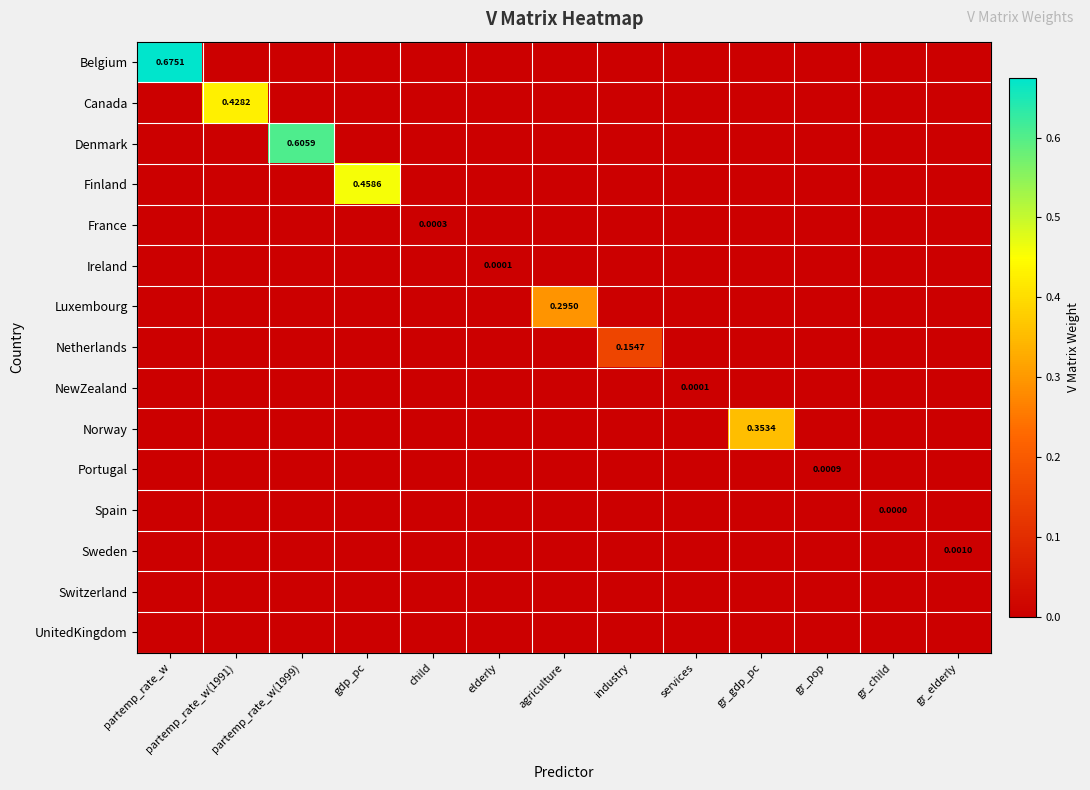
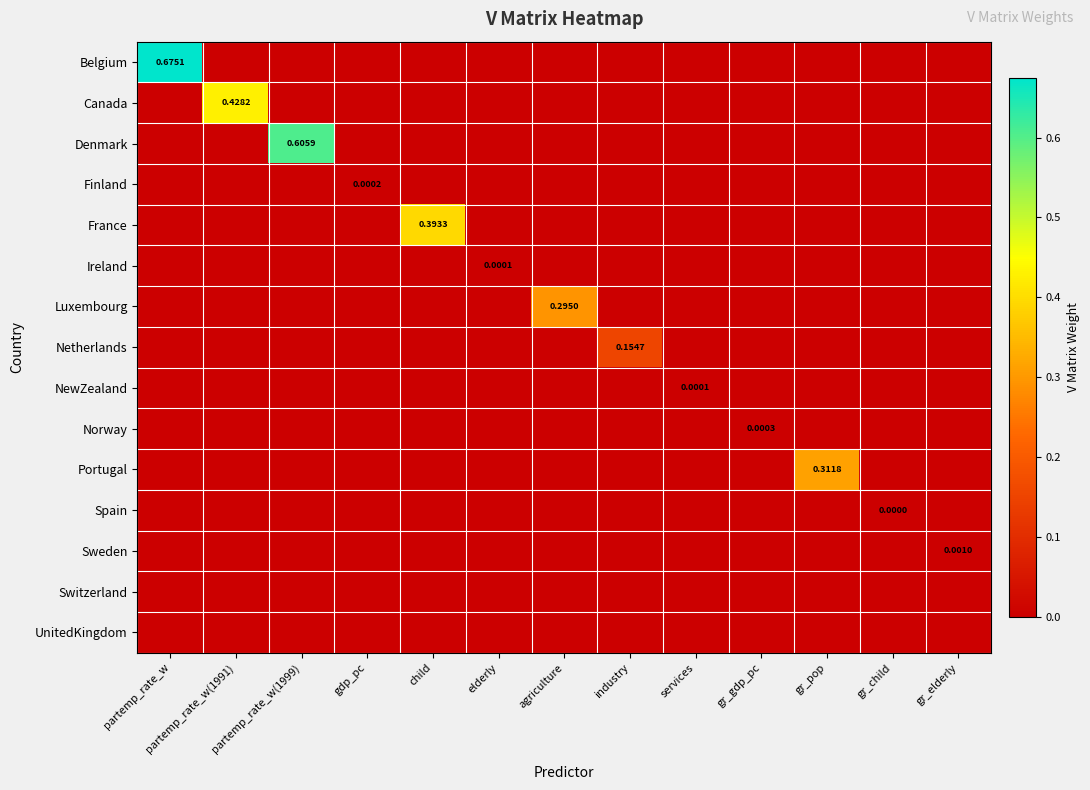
Finland, gdp_pc: 0.4586 -> 0.0002
France, child: 0.0003 -> 0.3933
Norway, gr_gdp_pc: 0.3534 -> 0.0003
Portugal, gr_pop: 0.0009 -> 0.3118
